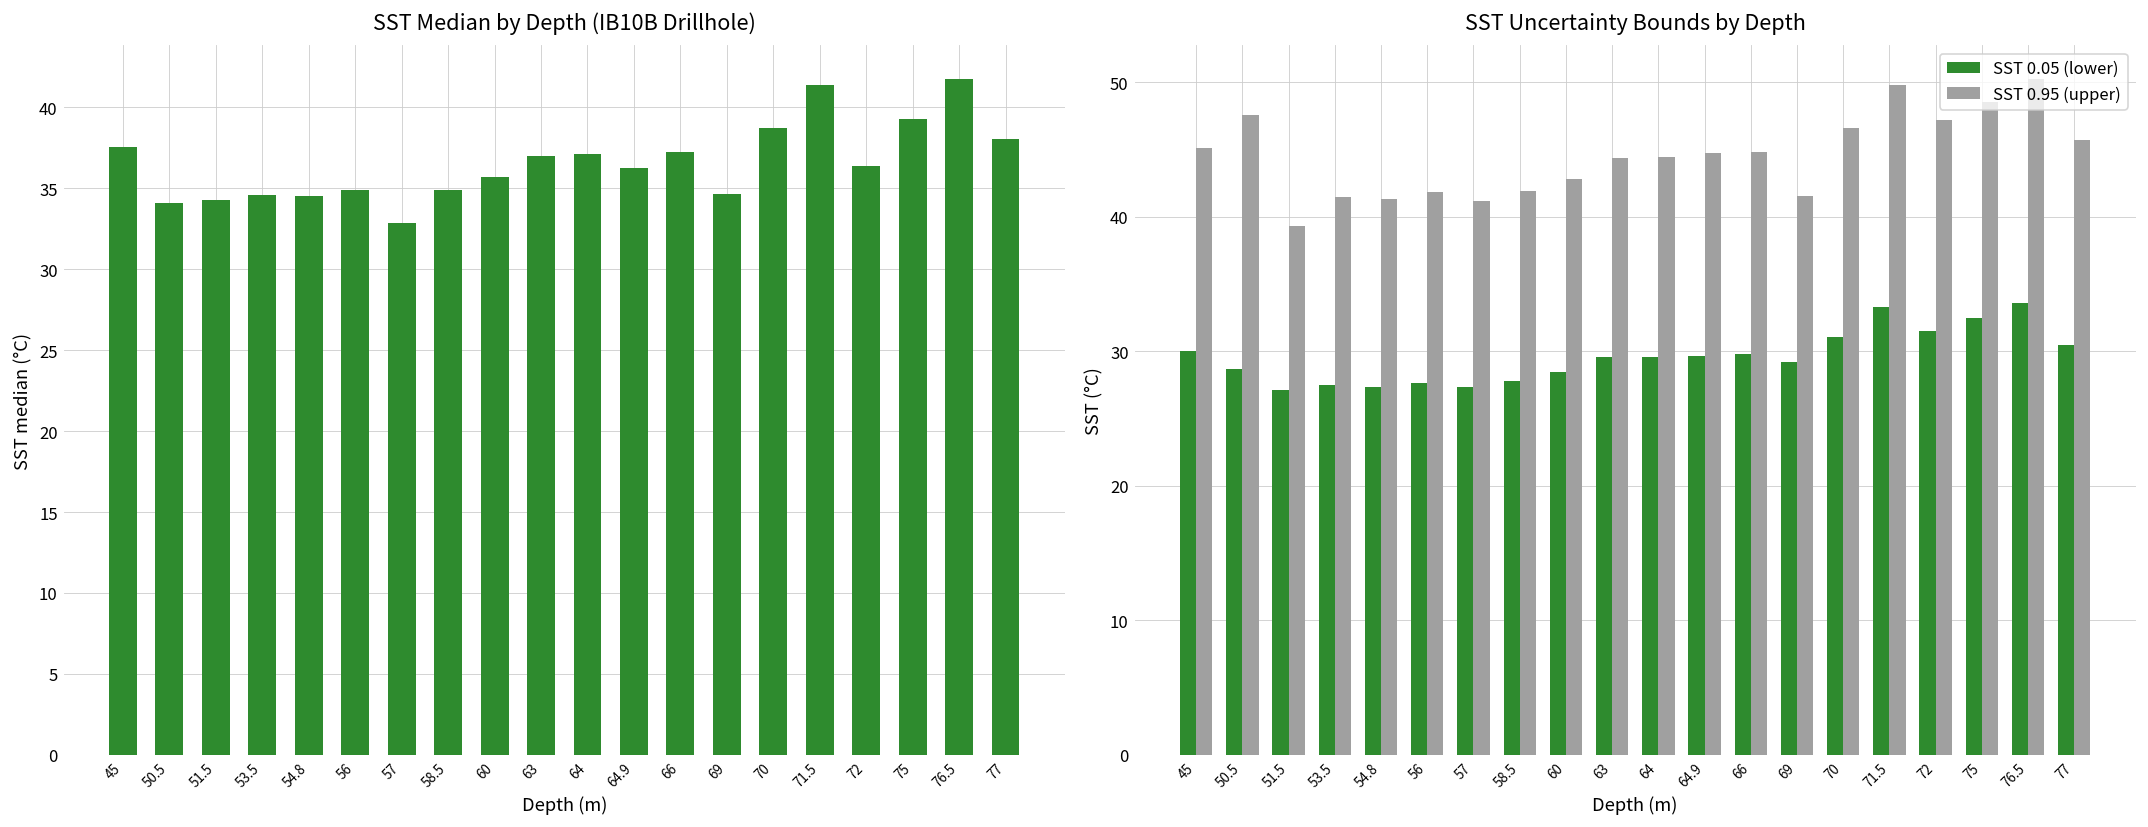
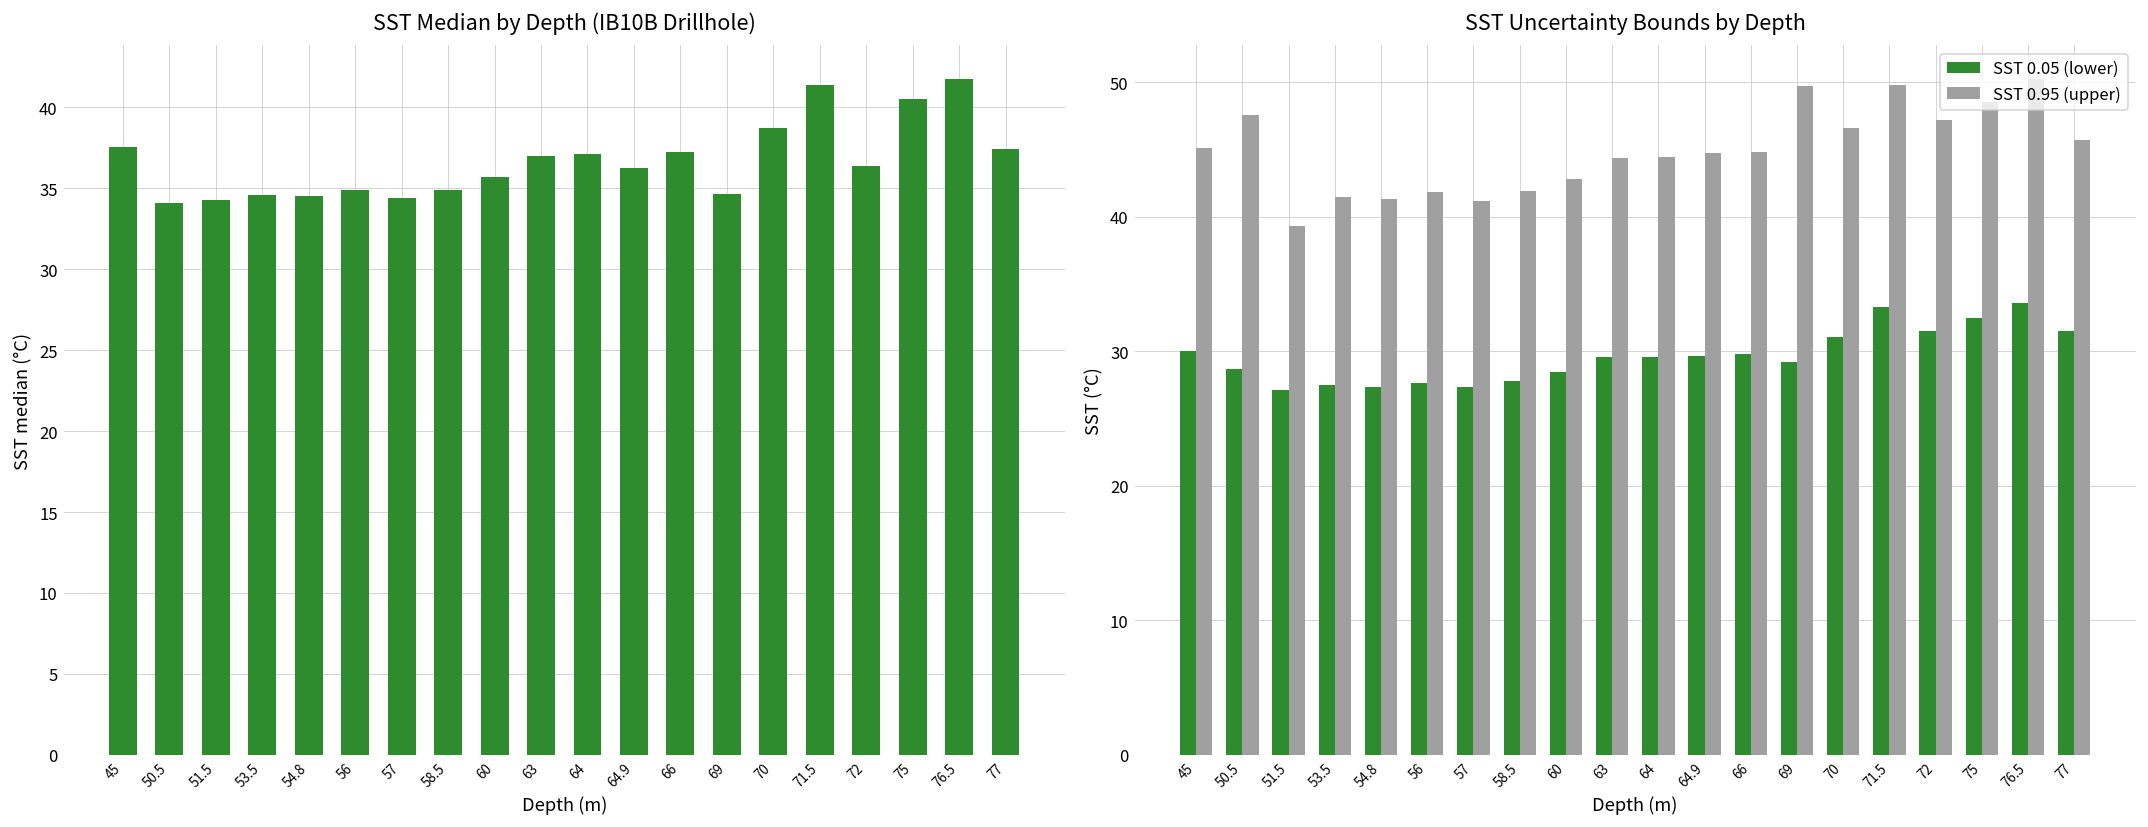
SST Median by Depth (IB10B Drillhole), 57: 32.9 -> 34.4
SST Median by Depth (IB10B Drillhole), 75: 39.3 -> 40.5
SST Median by Depth (IB10B Drillhole), 77: 38.0 -> 37.4
SST Uncertainty Bounds by Depth, SST 0.95 (upper), 69: 41.5 -> 49.7
SST Uncertainty Bounds by Depth, SST 0.05 (lower), 77: 30.5 -> 31.5
